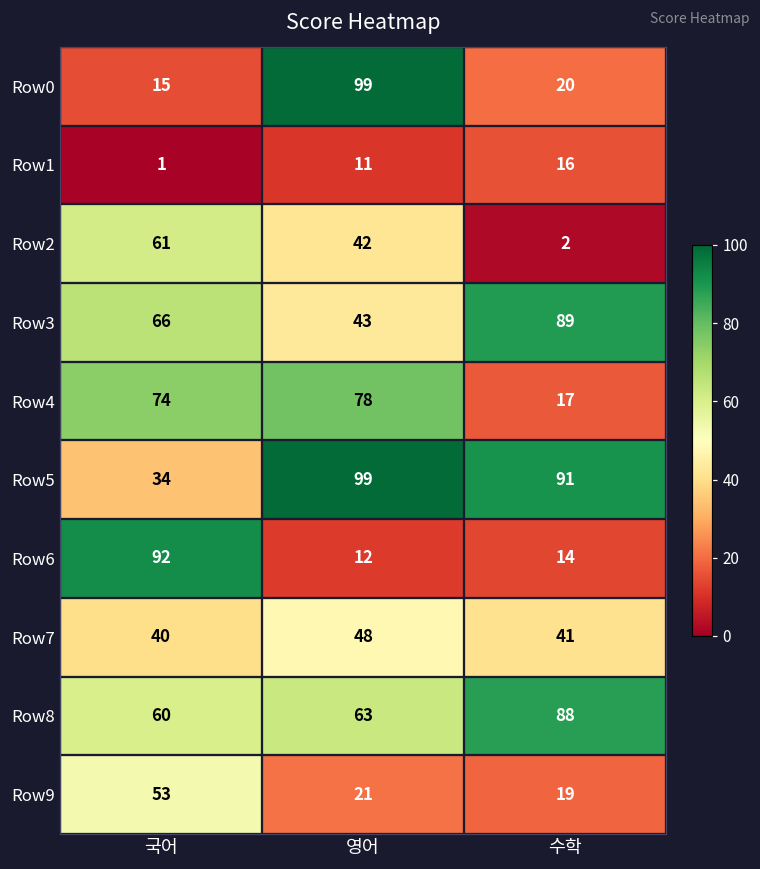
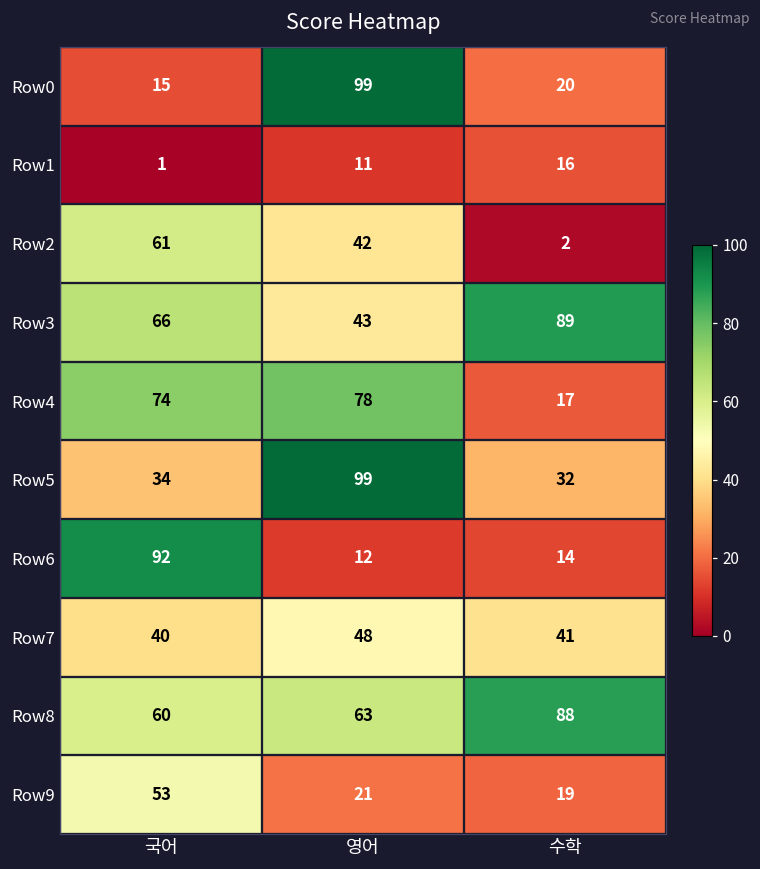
Row5, 수학: 91 -> 32
